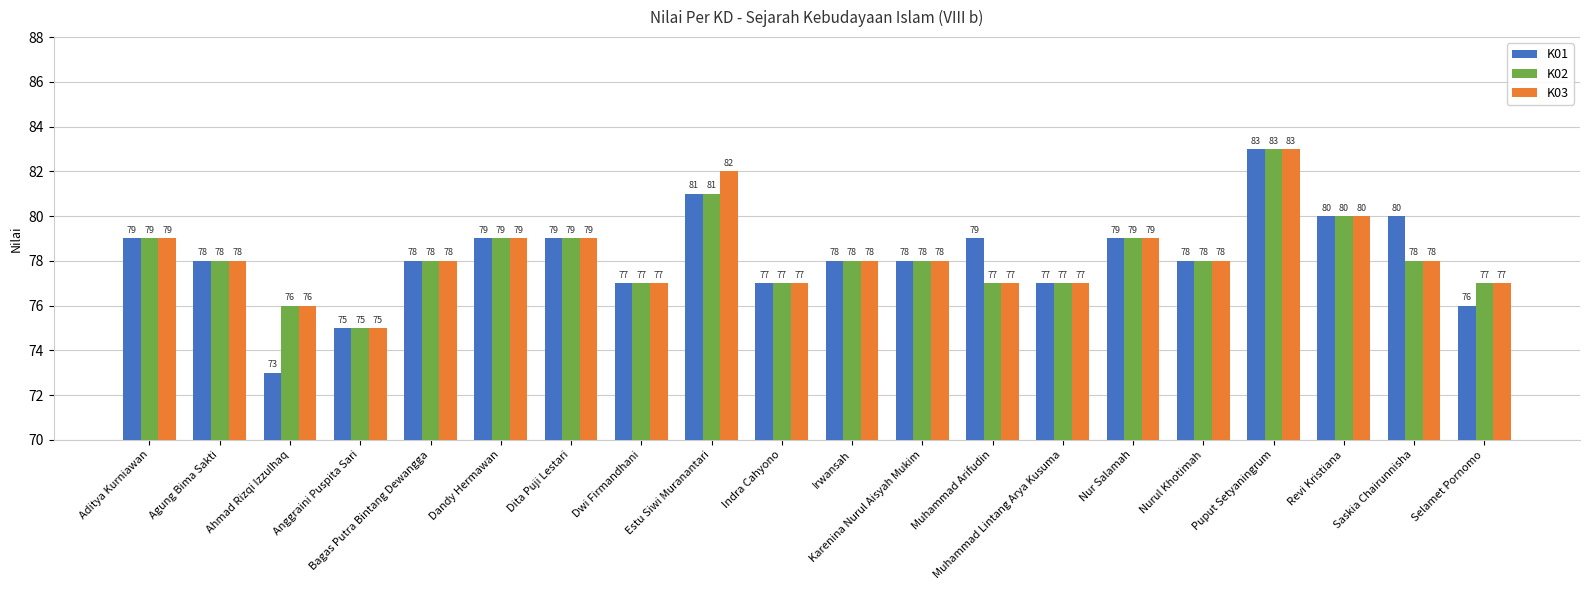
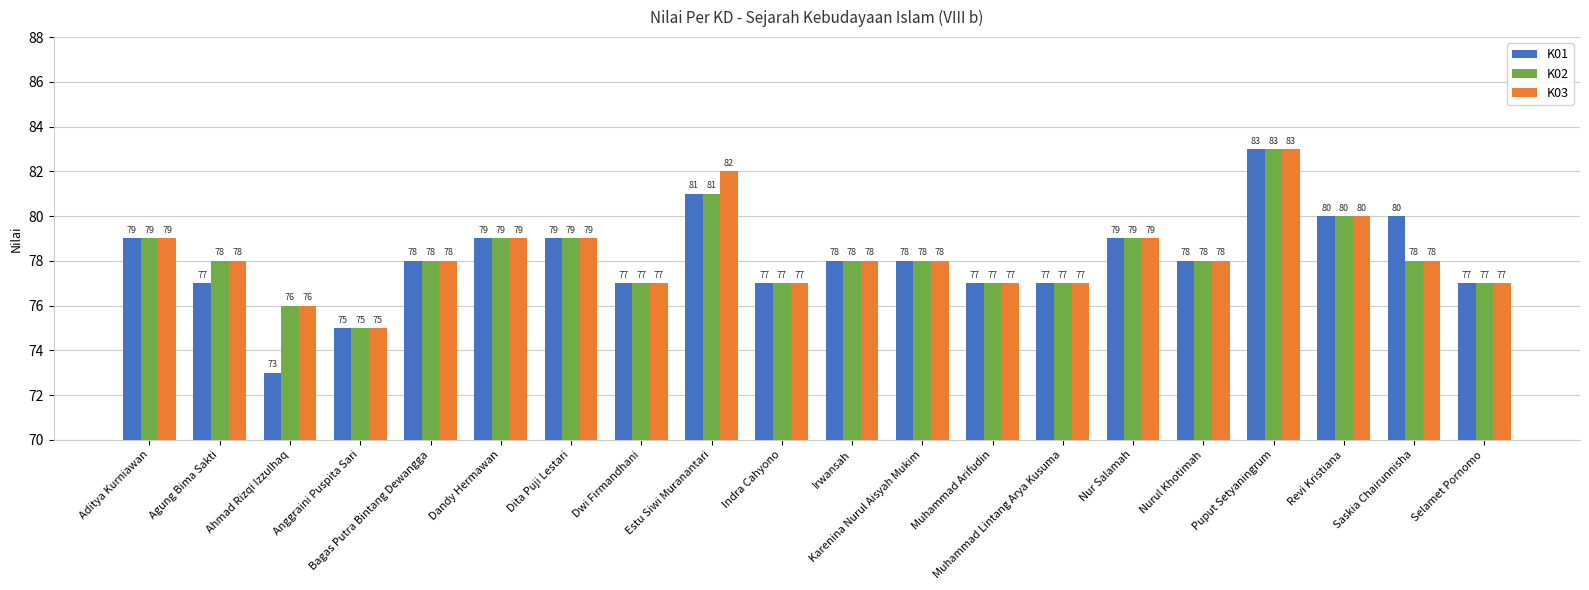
K01, Agung Bima Sakti: 78 -> 77
K01, Muhammad Arifudin: 79 -> 77
K01, Selamet Pornomo: 76 -> 77
